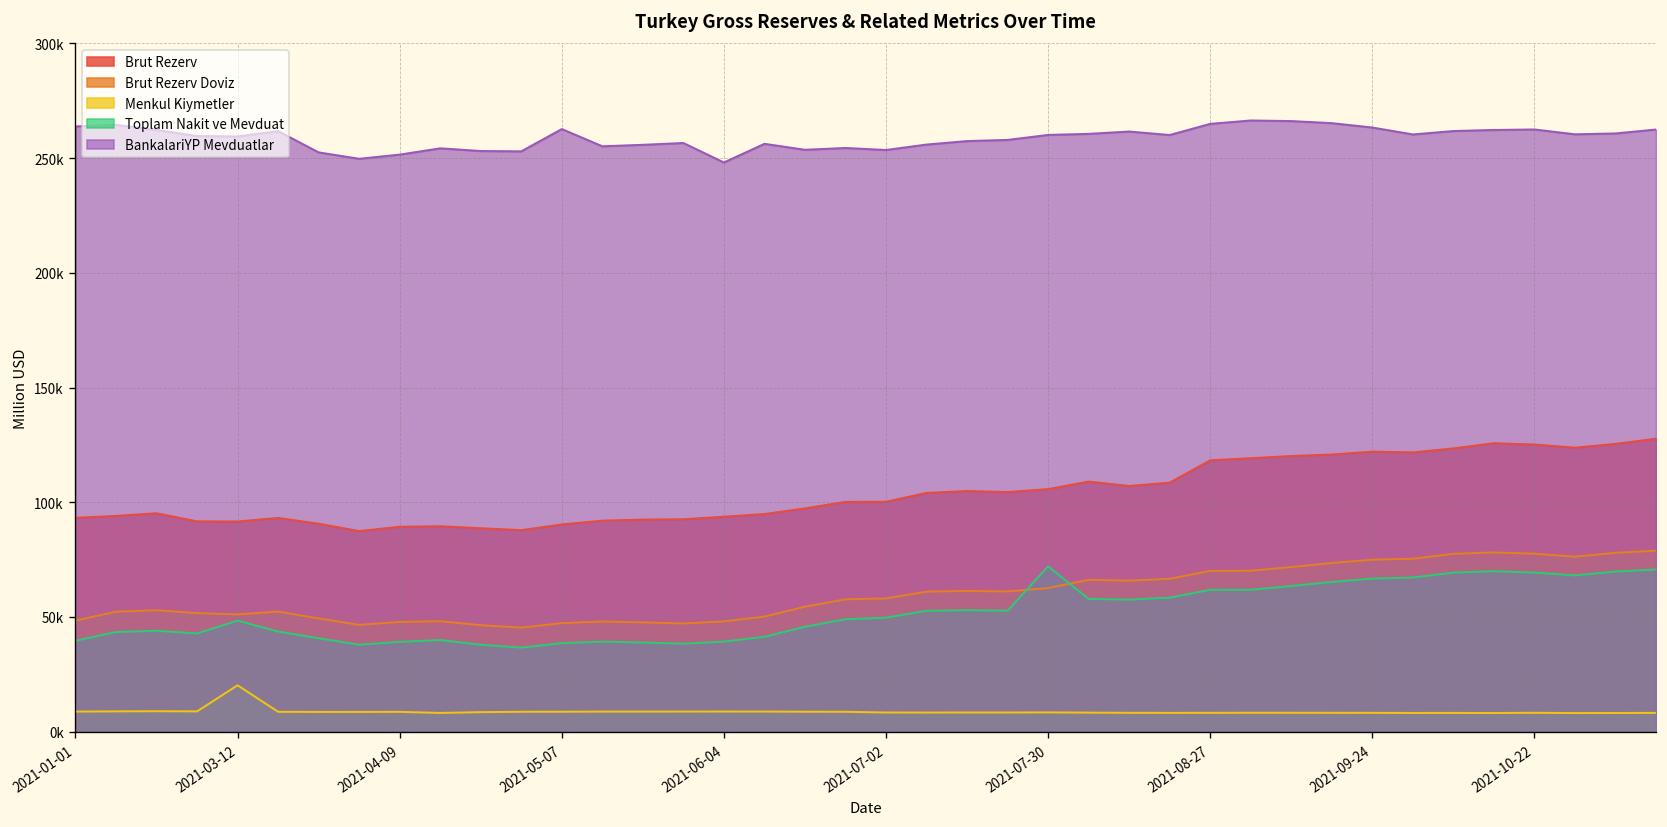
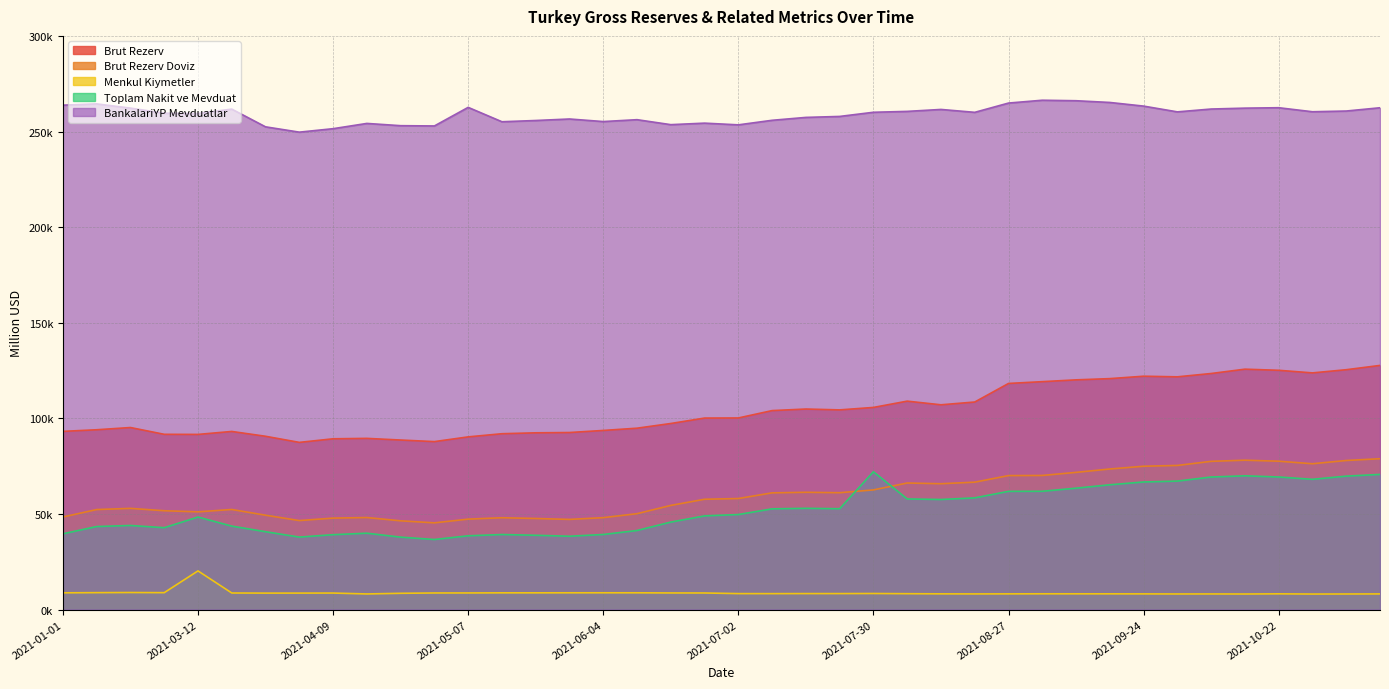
BankalariYP Mevduatlar, 2021-06-04: 248000 -> 255000
